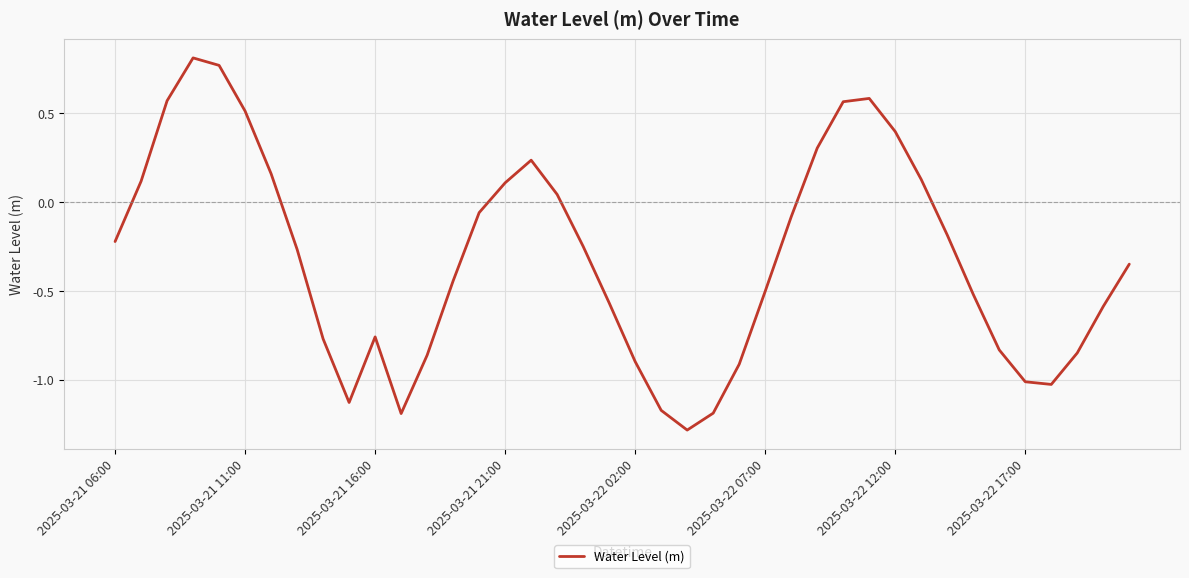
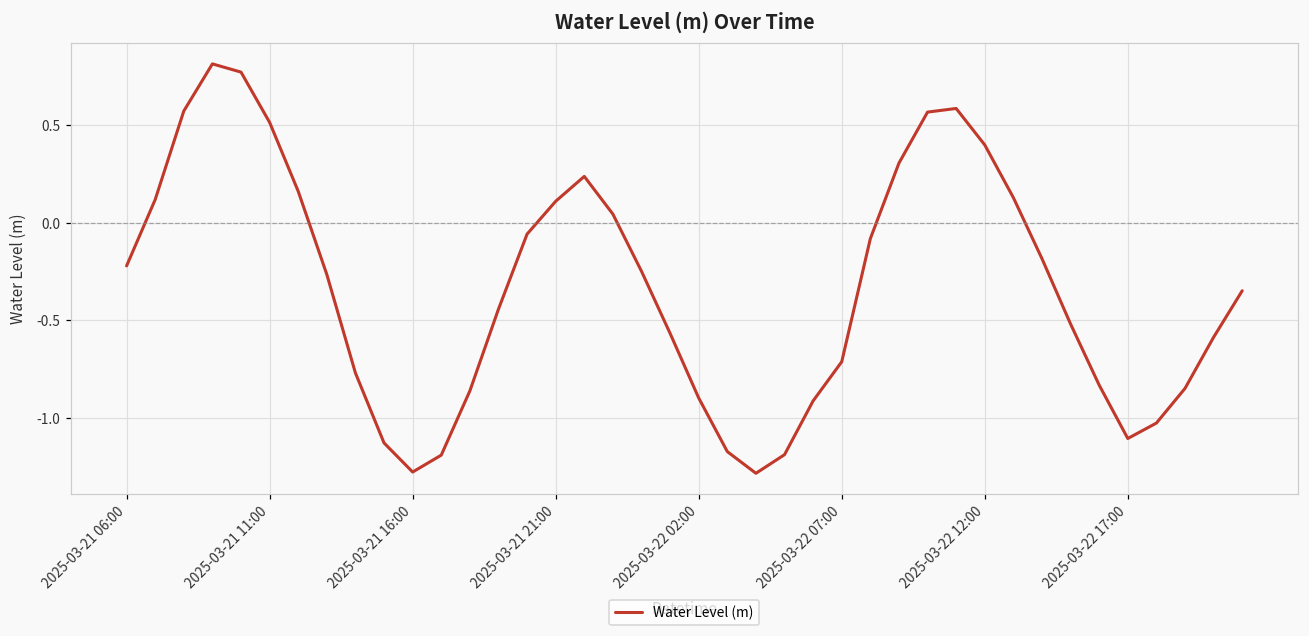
2025-03-21 16:00: -0.76 -> -1.28
2025-03-22 07:00: -0.50 -> -0.71
2025-03-22 17:00: -1.01 -> -1.10
